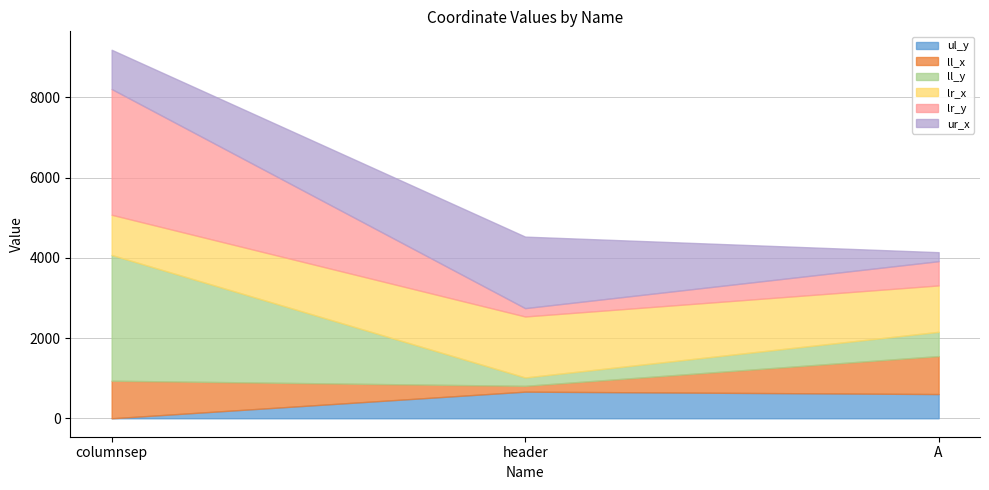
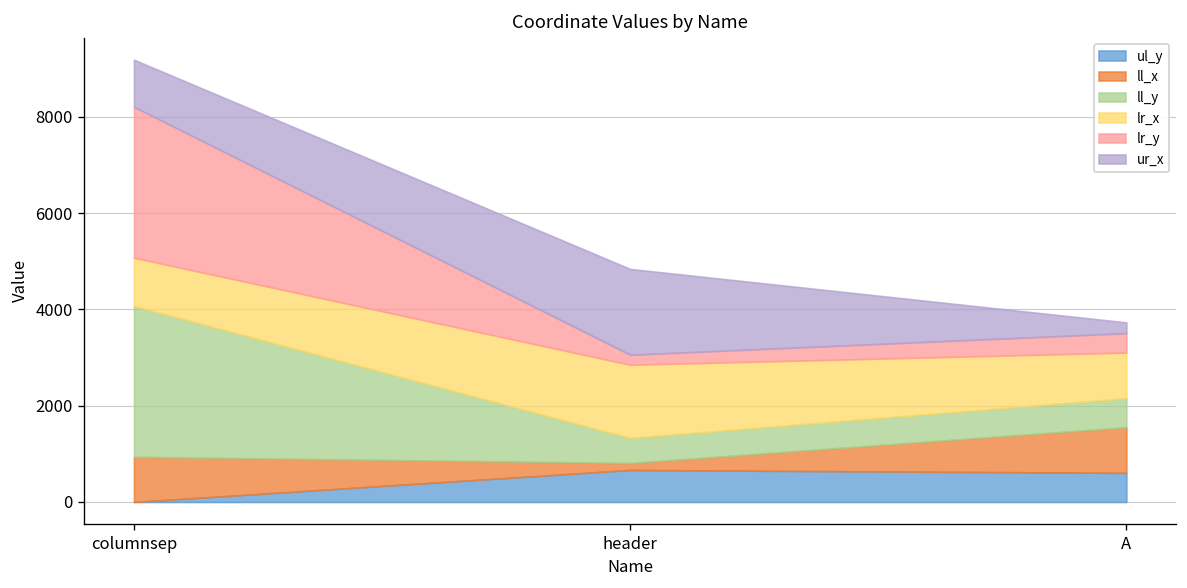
ll_y, header: 200 -> 500
lr_x, A: 1200 -> 900
lr_y, A: 600 -> 400
